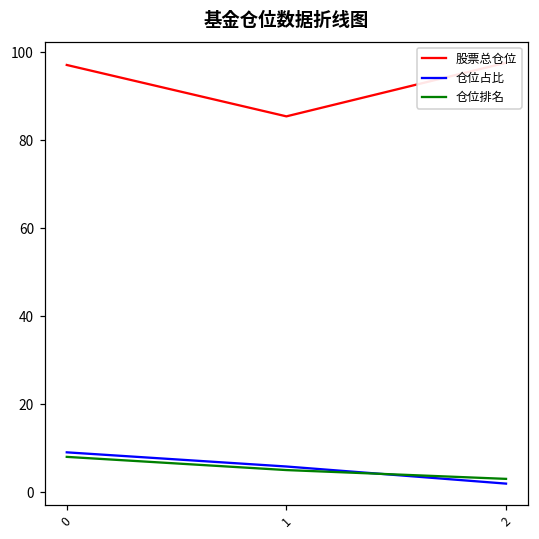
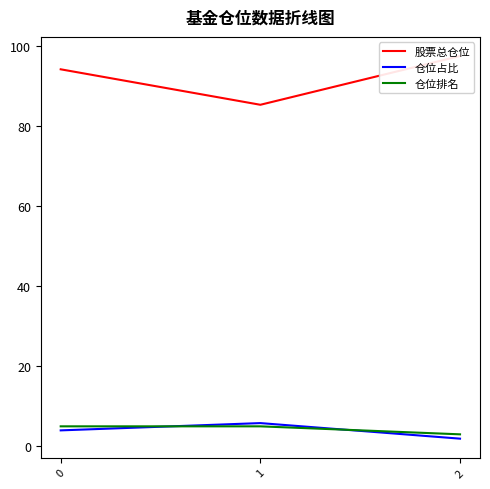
股票总仓位, 0: 97 -> 94
仓位占比, 0: 9 -> 4
仓位排名, 0: 8 -> 5
